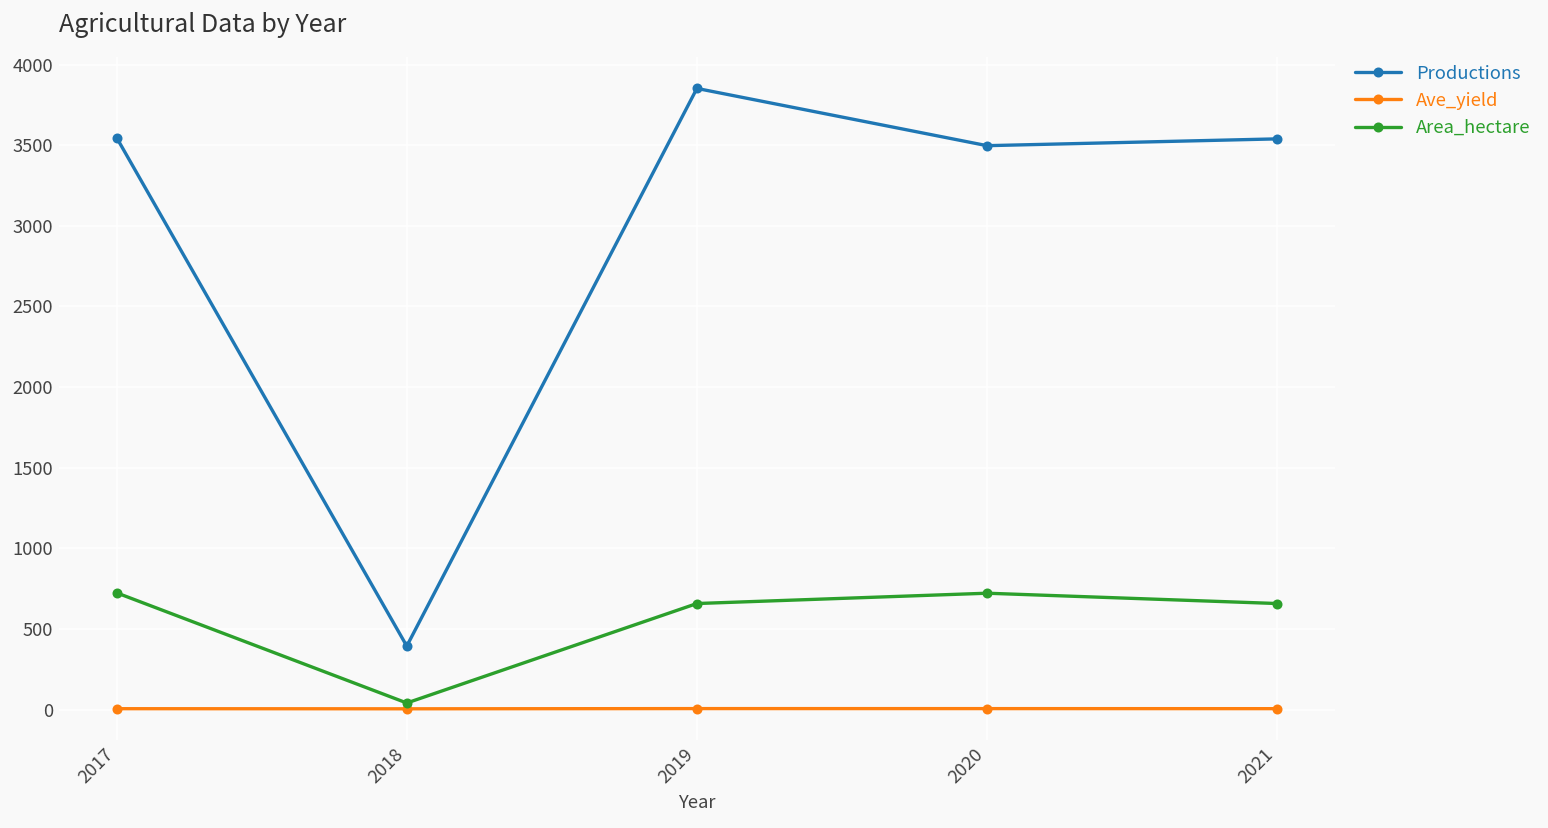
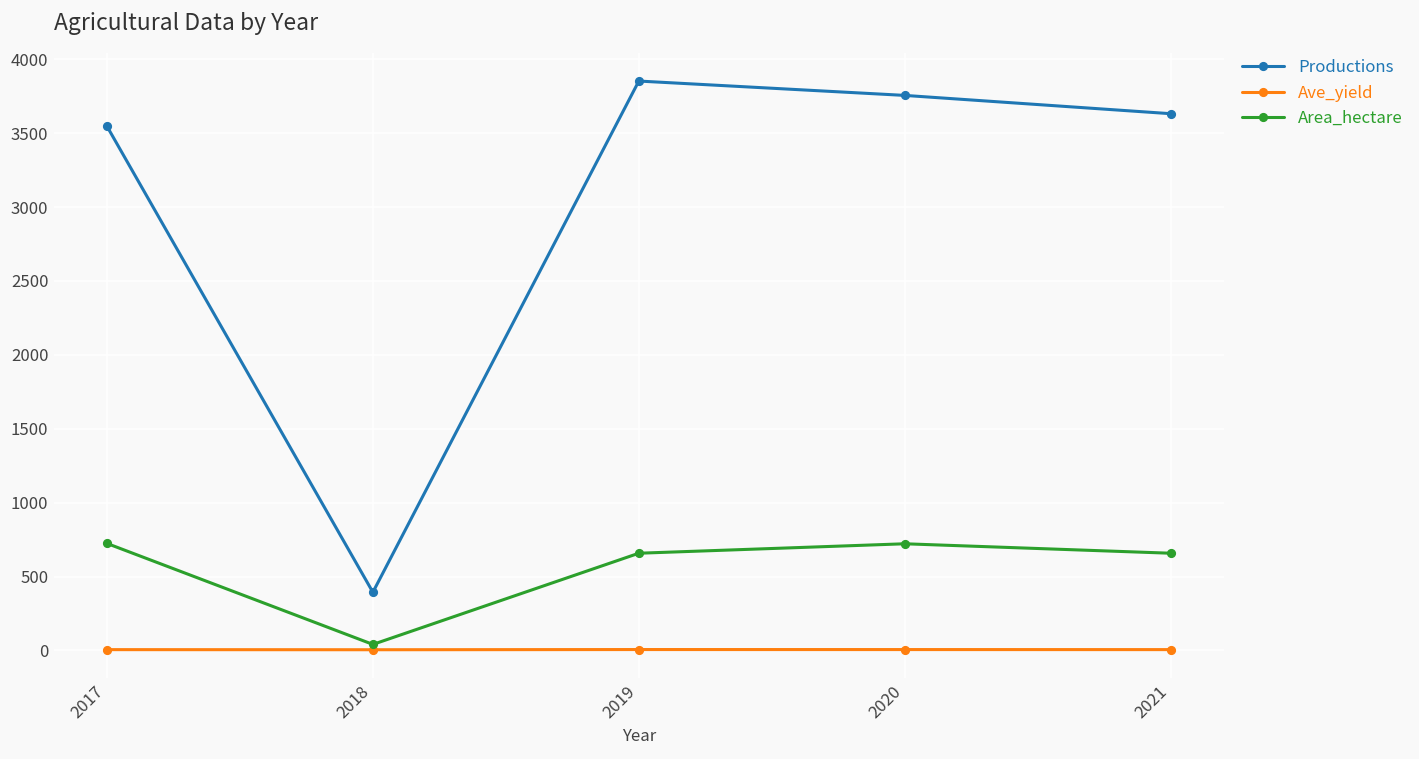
Productions, 2020: 3500 -> 3760
Productions, 2021: 3540 -> 3630
